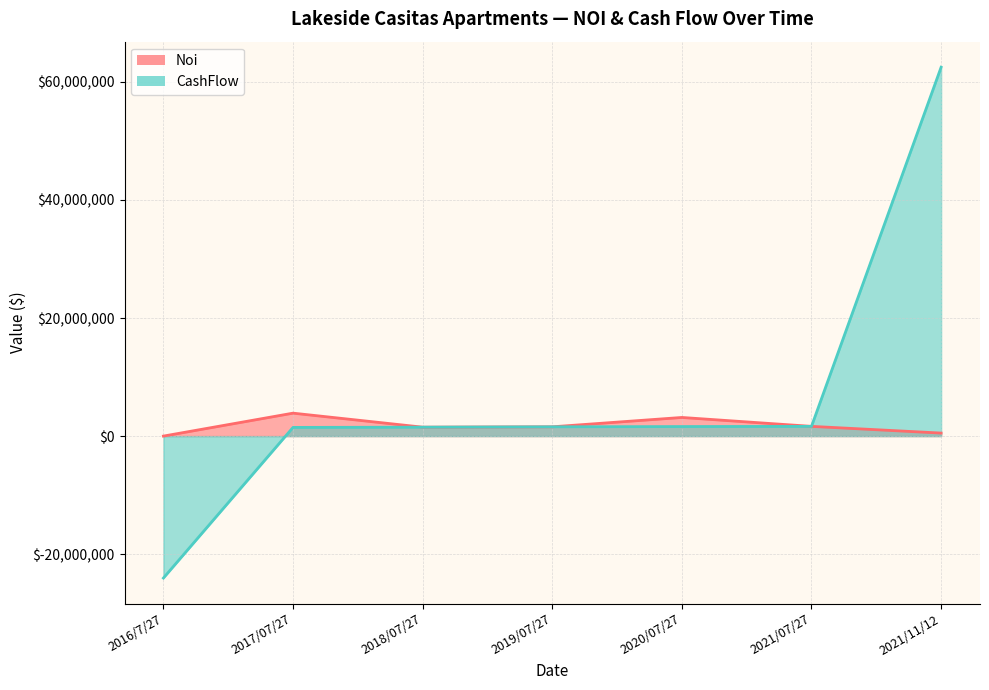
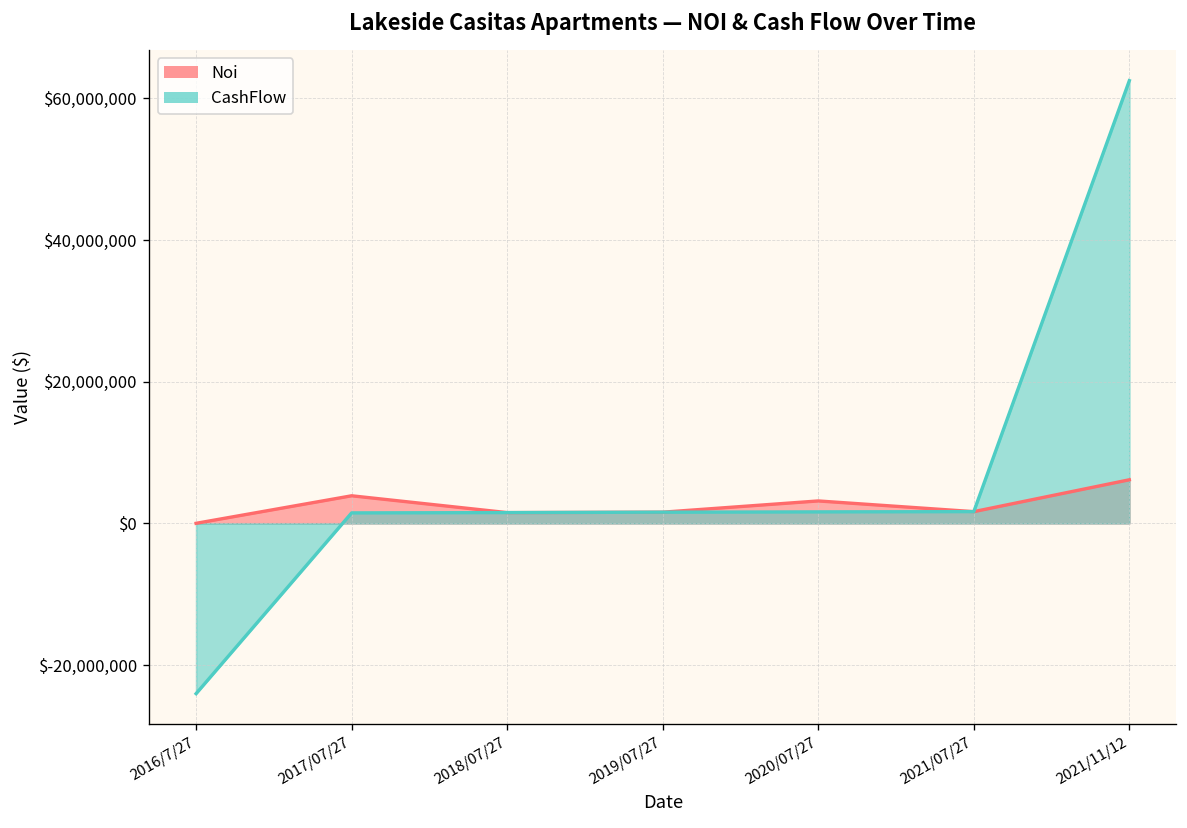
Noi, 2021/11/12: $1,000,000 -> $6,000,000
